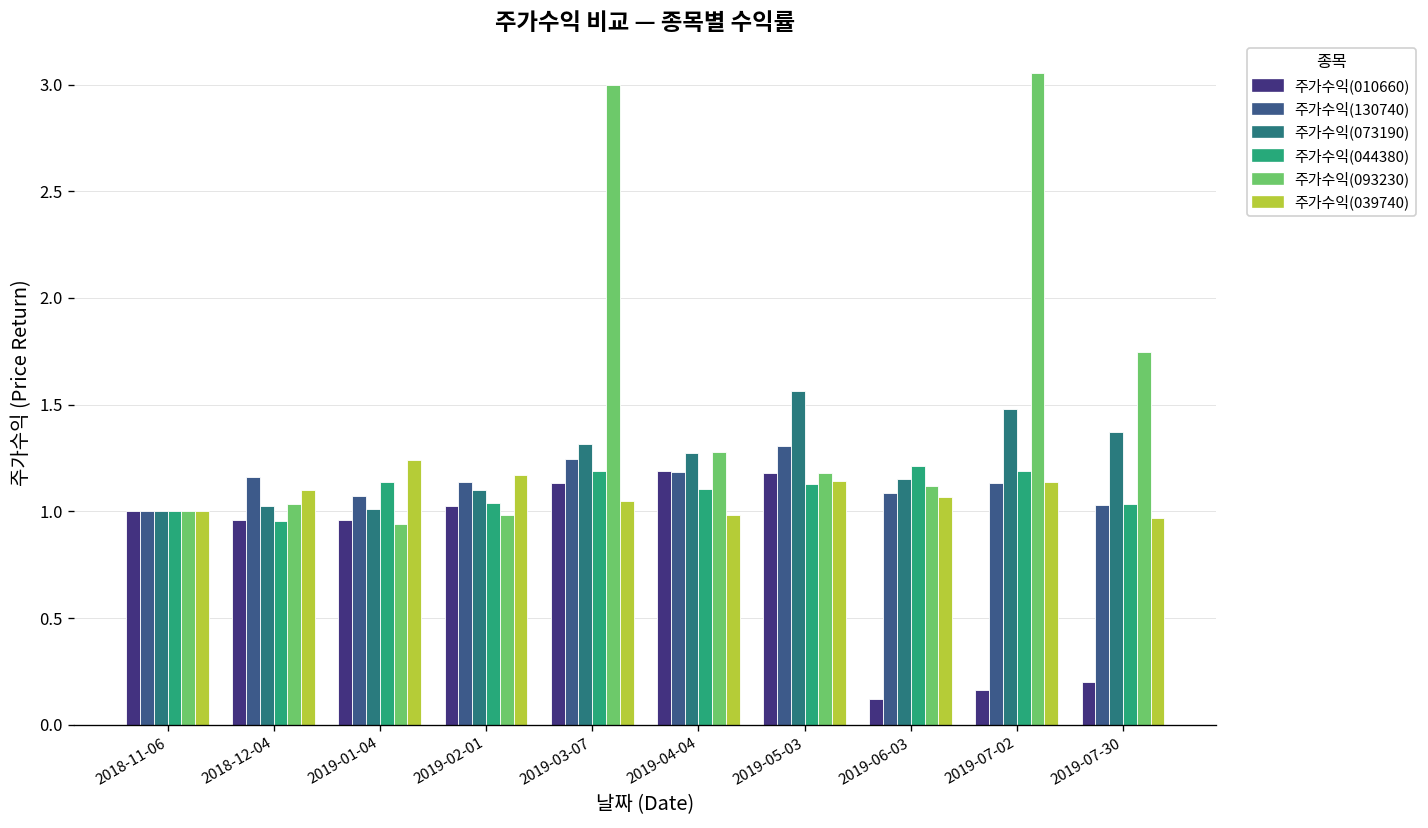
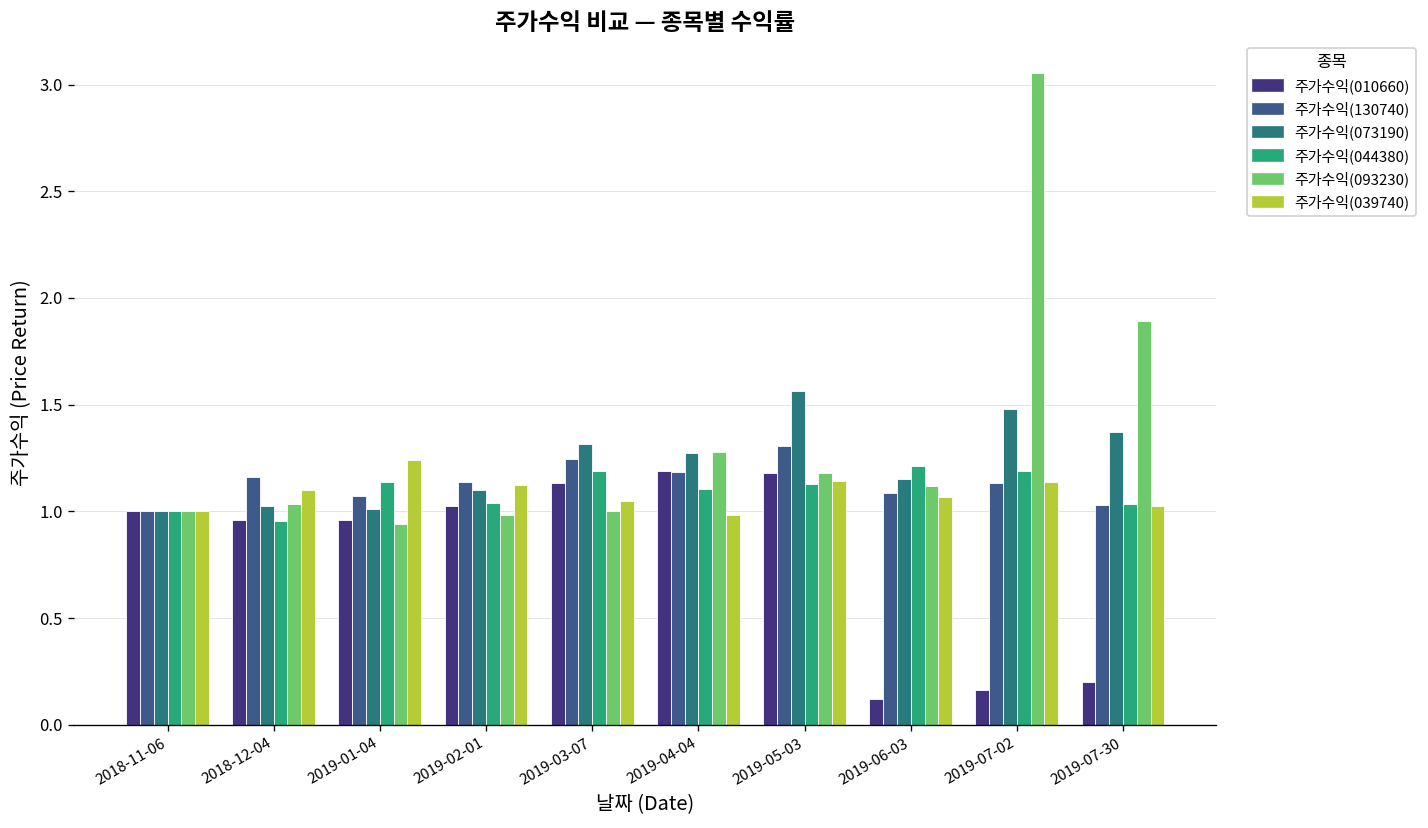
주가수익(039740), 2019-02-01: 1.17 -> 1.12
주가수익(093230), 2019-03-07: 3 -> 1
주가수익(093230), 2019-07-30: 1.75 -> 1.89
주가수익(039740), 2019-07-30: 0.97 -> 1.02
